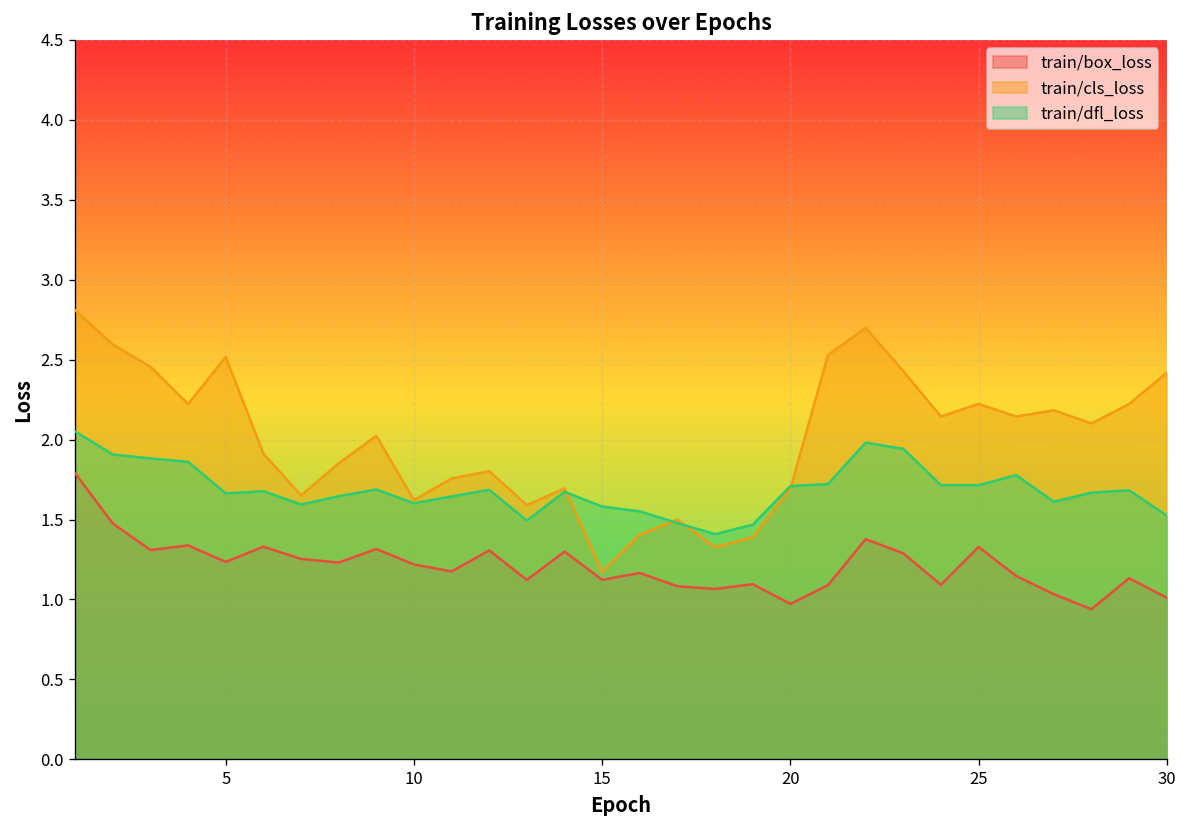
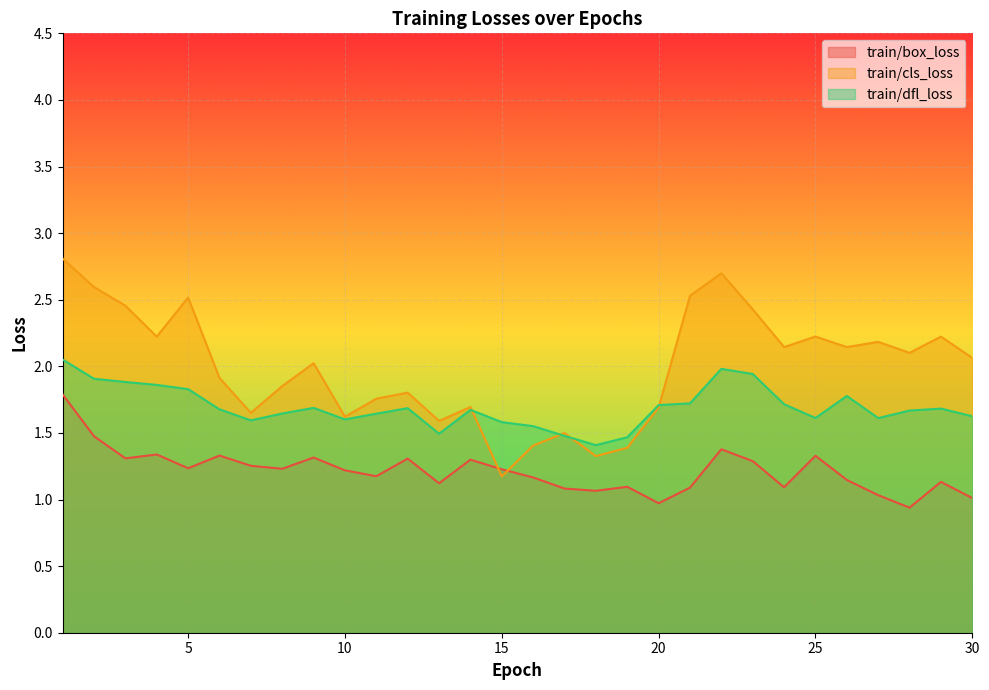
train/dfl_loss, 5: 1.66 -> 1.83
train/box_loss, 15: 1.12 -> 1.23
train/dfl_loss, 25: 1.71 -> 1.61
train/cls_loss, 30: 2.42 -> 2.06
train/dfl_loss, 30: 1.52 -> 1.63
